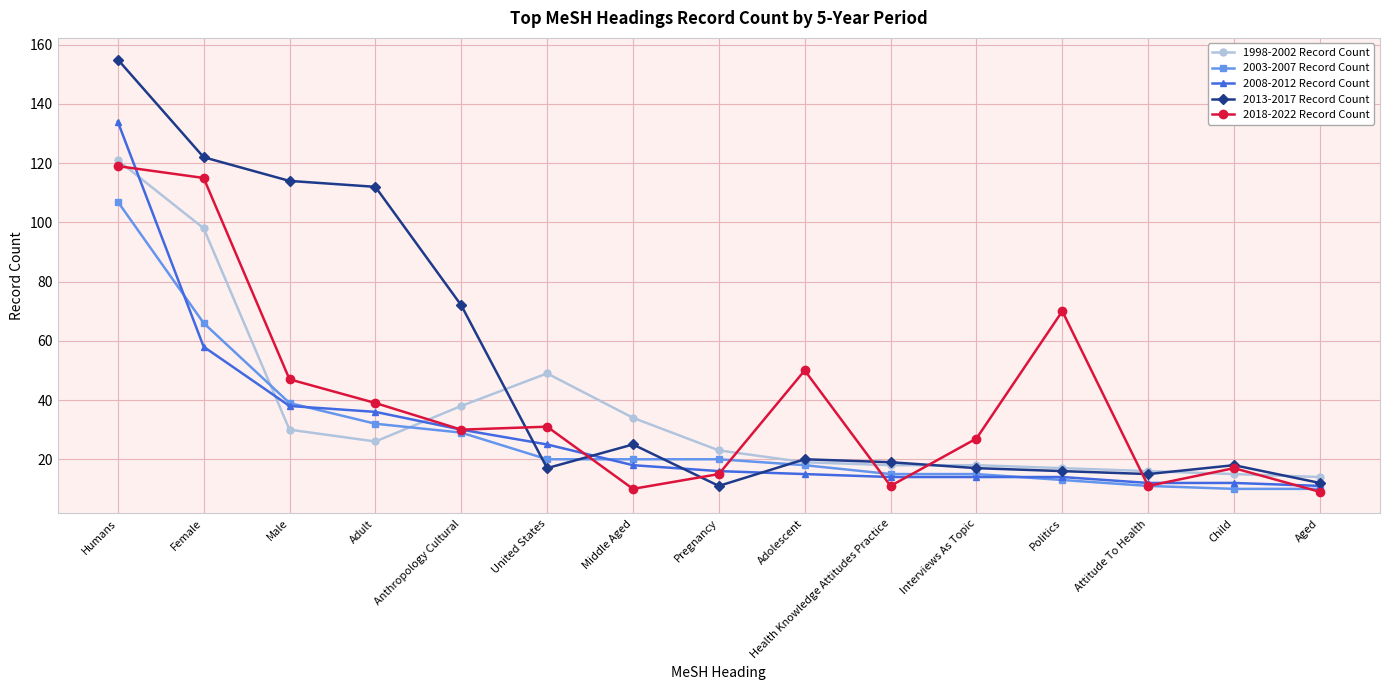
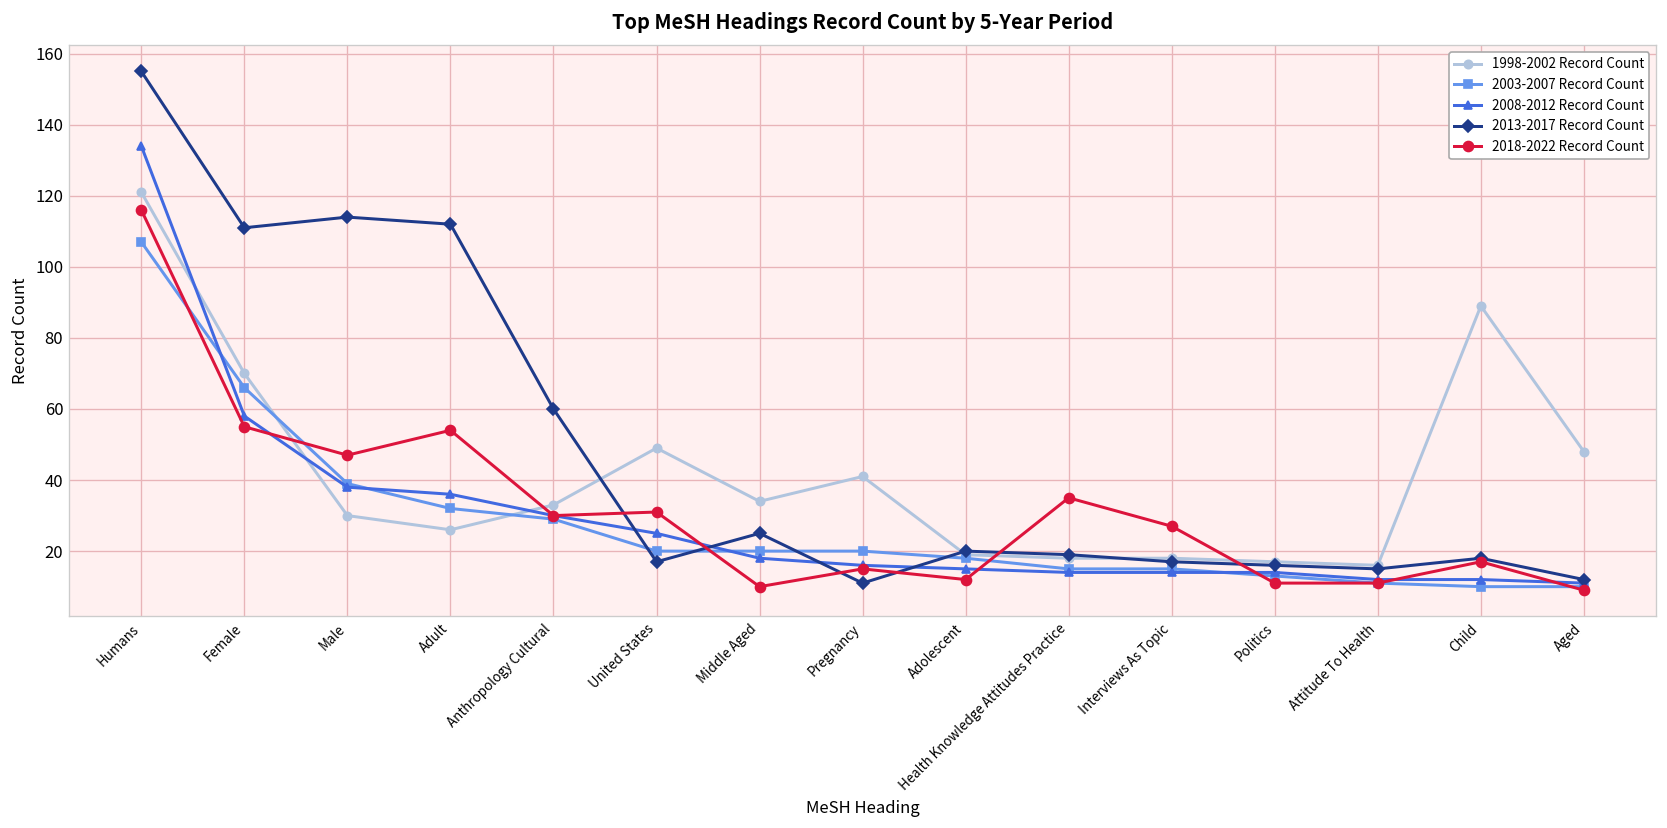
2018-2022 Record Count, Humans: 119 -> 116
1998-2002 Record Count, Female: 98 -> 70
2013-2017 Record Count, Female: 122 -> 111
2018-2022 Record Count, Female: 115 -> 55
2018-2022 Record Count, Adult: 39 -> 54
1998-2002 Record Count, Anthropology Cultural: 38 -> 33
2013-2017 Record Count, Anthropology Cultural: 72 -> 60
1998-2002 Record Count, Pregnancy: 23 -> 41
2018-2022 Record Count, Adolescent: 50 -> 12
2018-2022 Record Count, Health Knowledge Attitudes Practice: 11 -> 35
2018-2022 Record Count, Politics: 70 -> 11
1998-2002 Record Count, Child: 15 -> 89
1998-2002 Record Count, Aged: 14 -> 48
